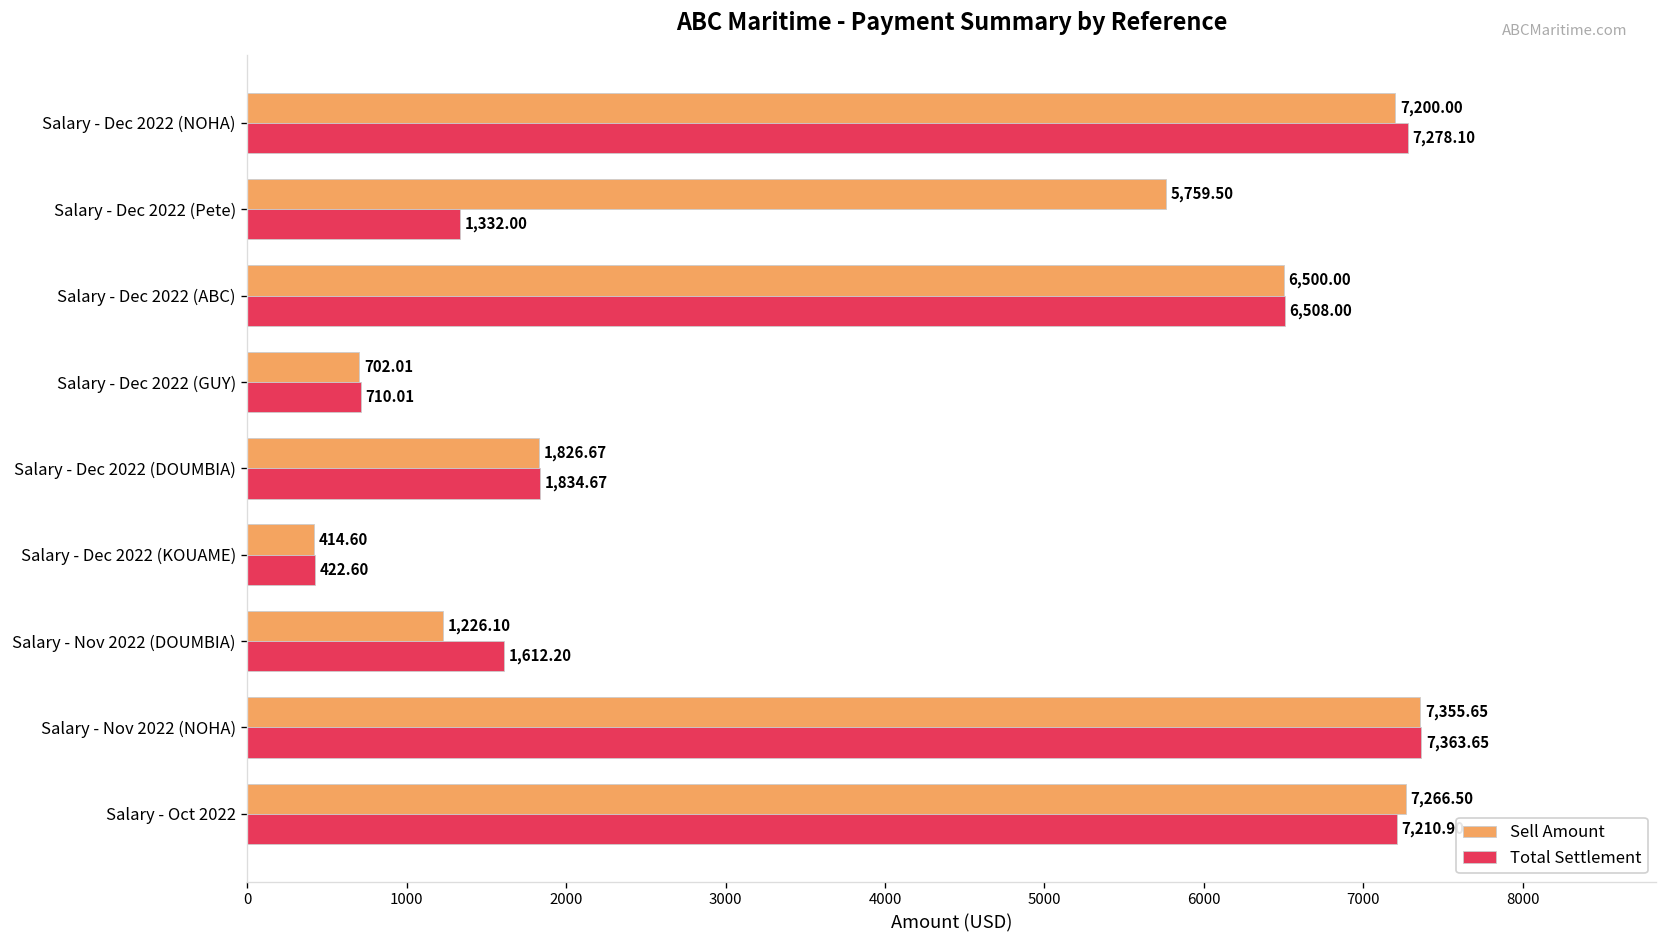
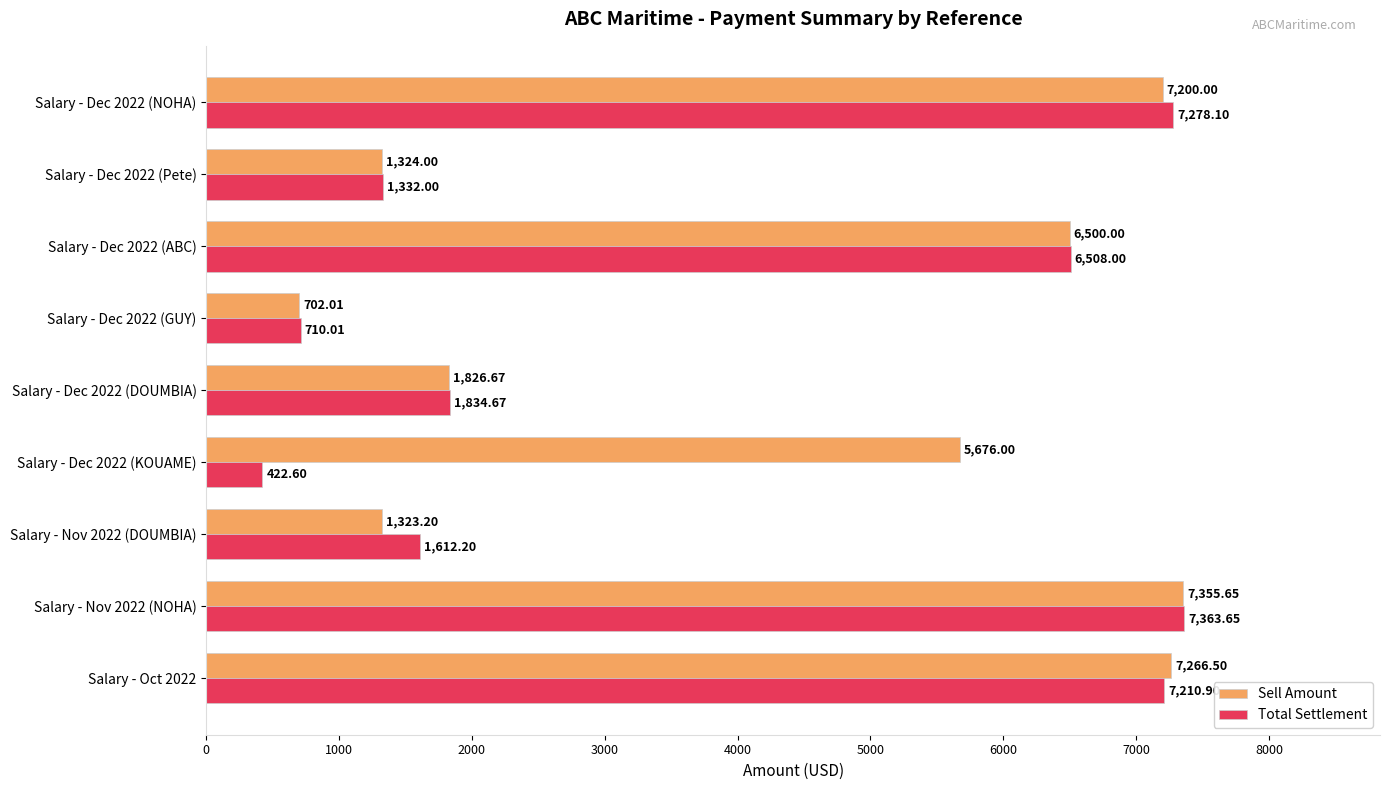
Sell Amount, Salary - Dec 2022 (Pete): 5,759.50 -> 1,324.00
Sell Amount, Salary - Dec 2022 (KOUAME): 414.60 -> 5,676.00
Sell Amount, Salary - Nov 2022 (DOUMBIA): 1,226.10 -> 1,323.20
